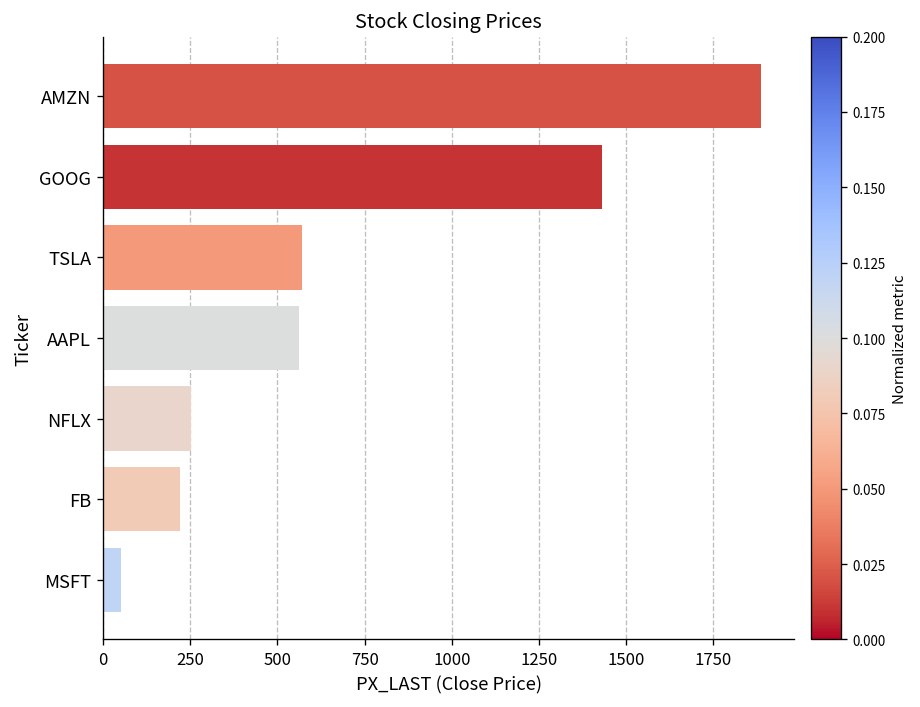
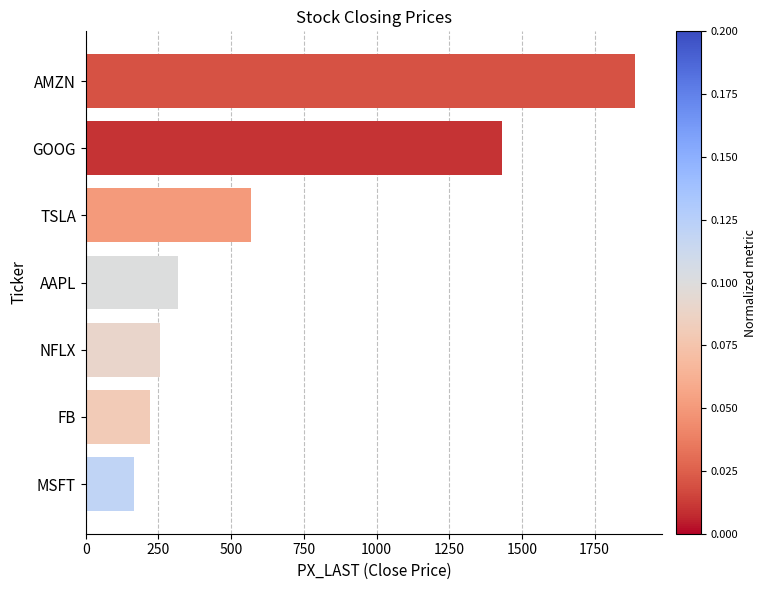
AAPL: 560 -> 320
MSFT: 50 -> 170
